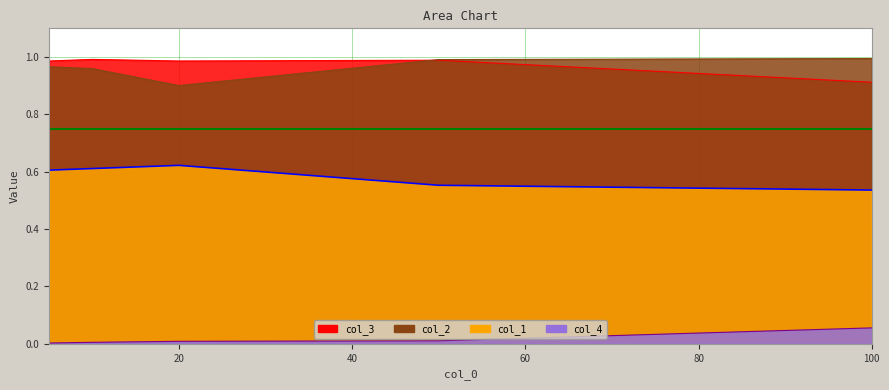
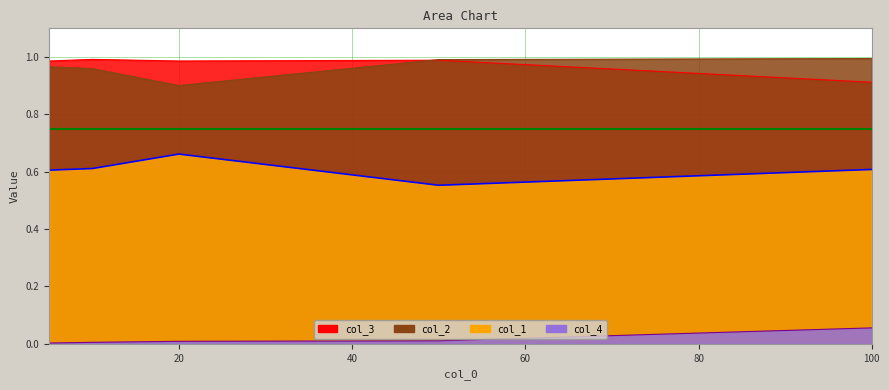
col_1, 20: 0.62 -> 0.66
col_1, 100: 0.54 -> 0.61
